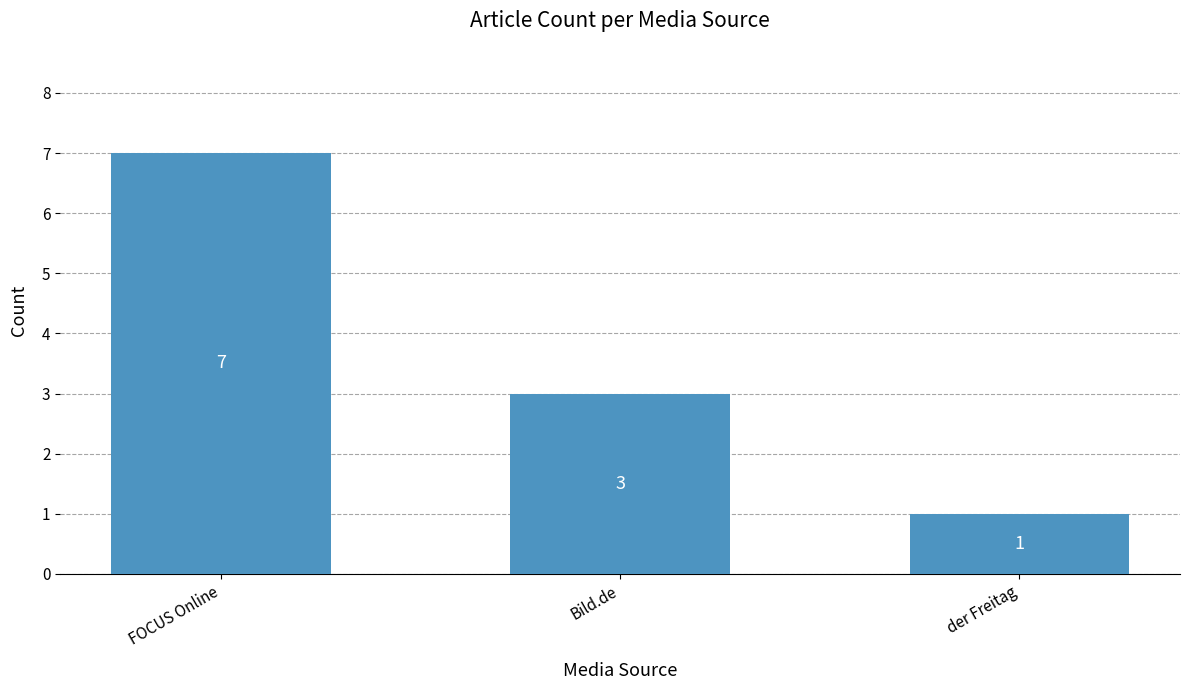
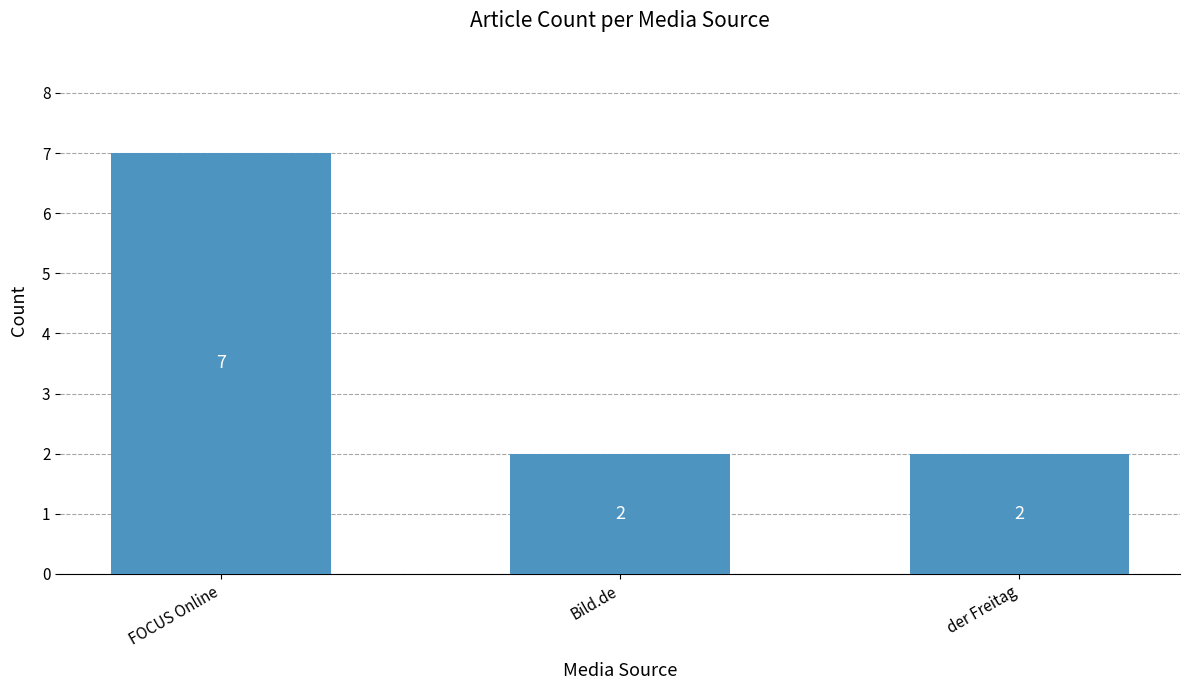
Bild.de: 3 -> 2
der Freitag: 1 -> 2
